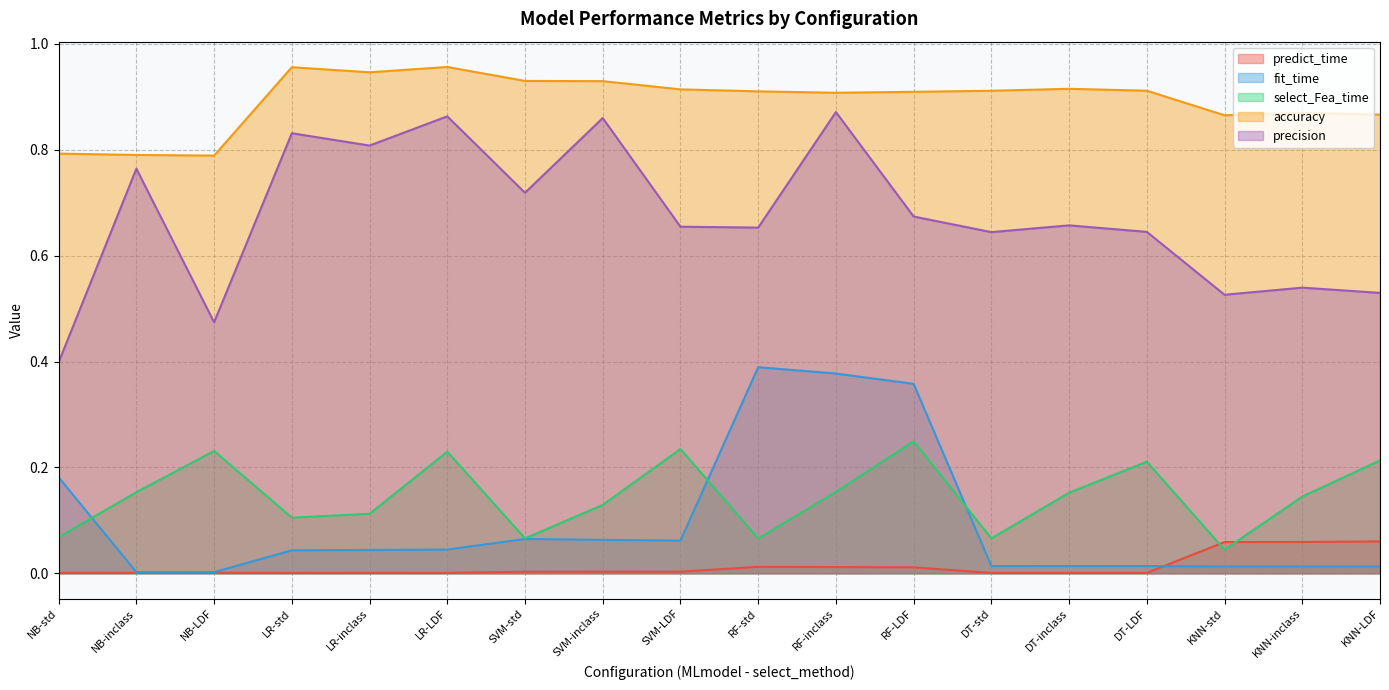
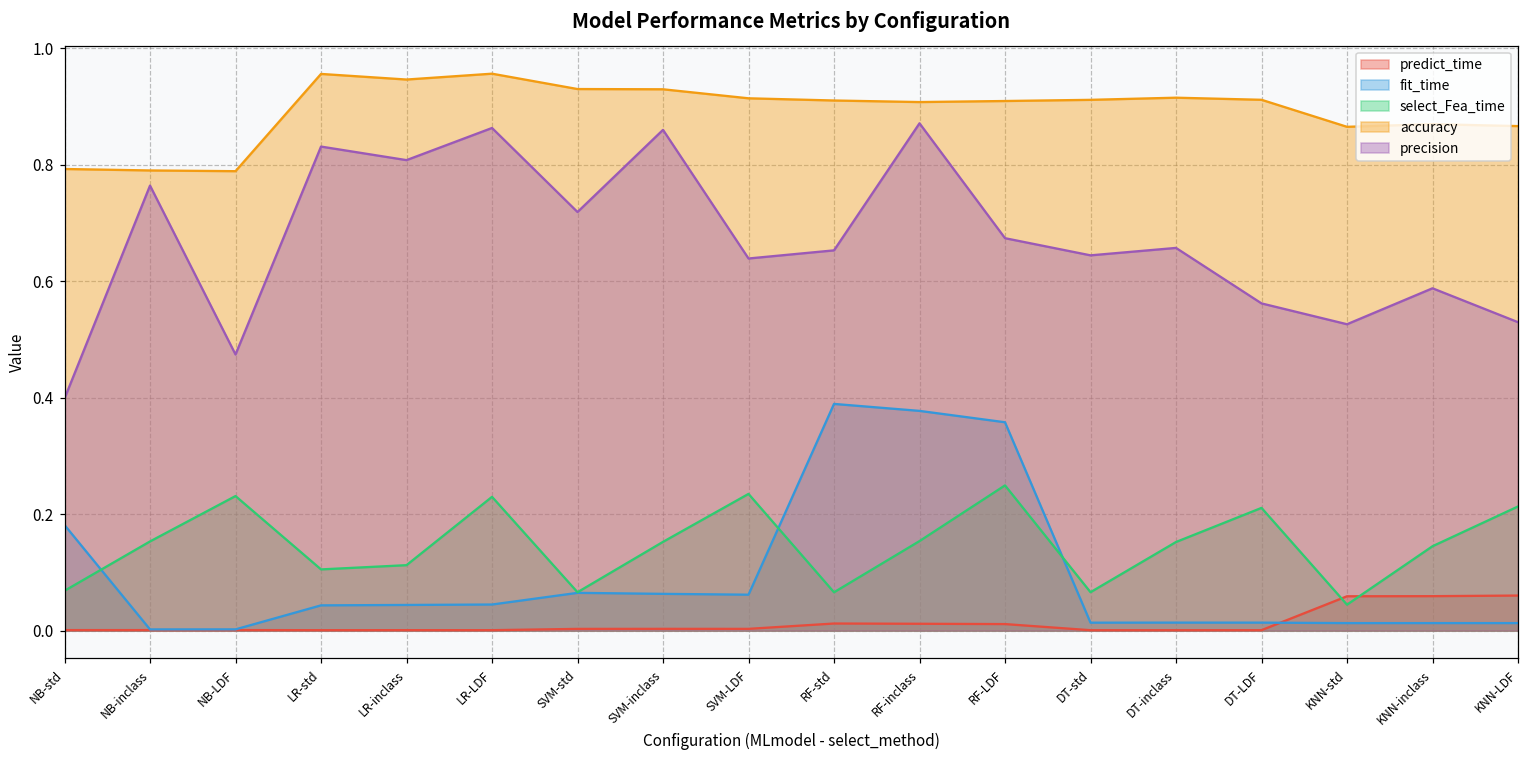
select_Fea_time, SVM-inclass: 0.13 -> 0.15
precision, SVM-LDF: 0.65 -> 0.64
precision, DT-LDF: 0.64 -> 0.56
precision, KNN-inclass: 0.54 -> 0.59
